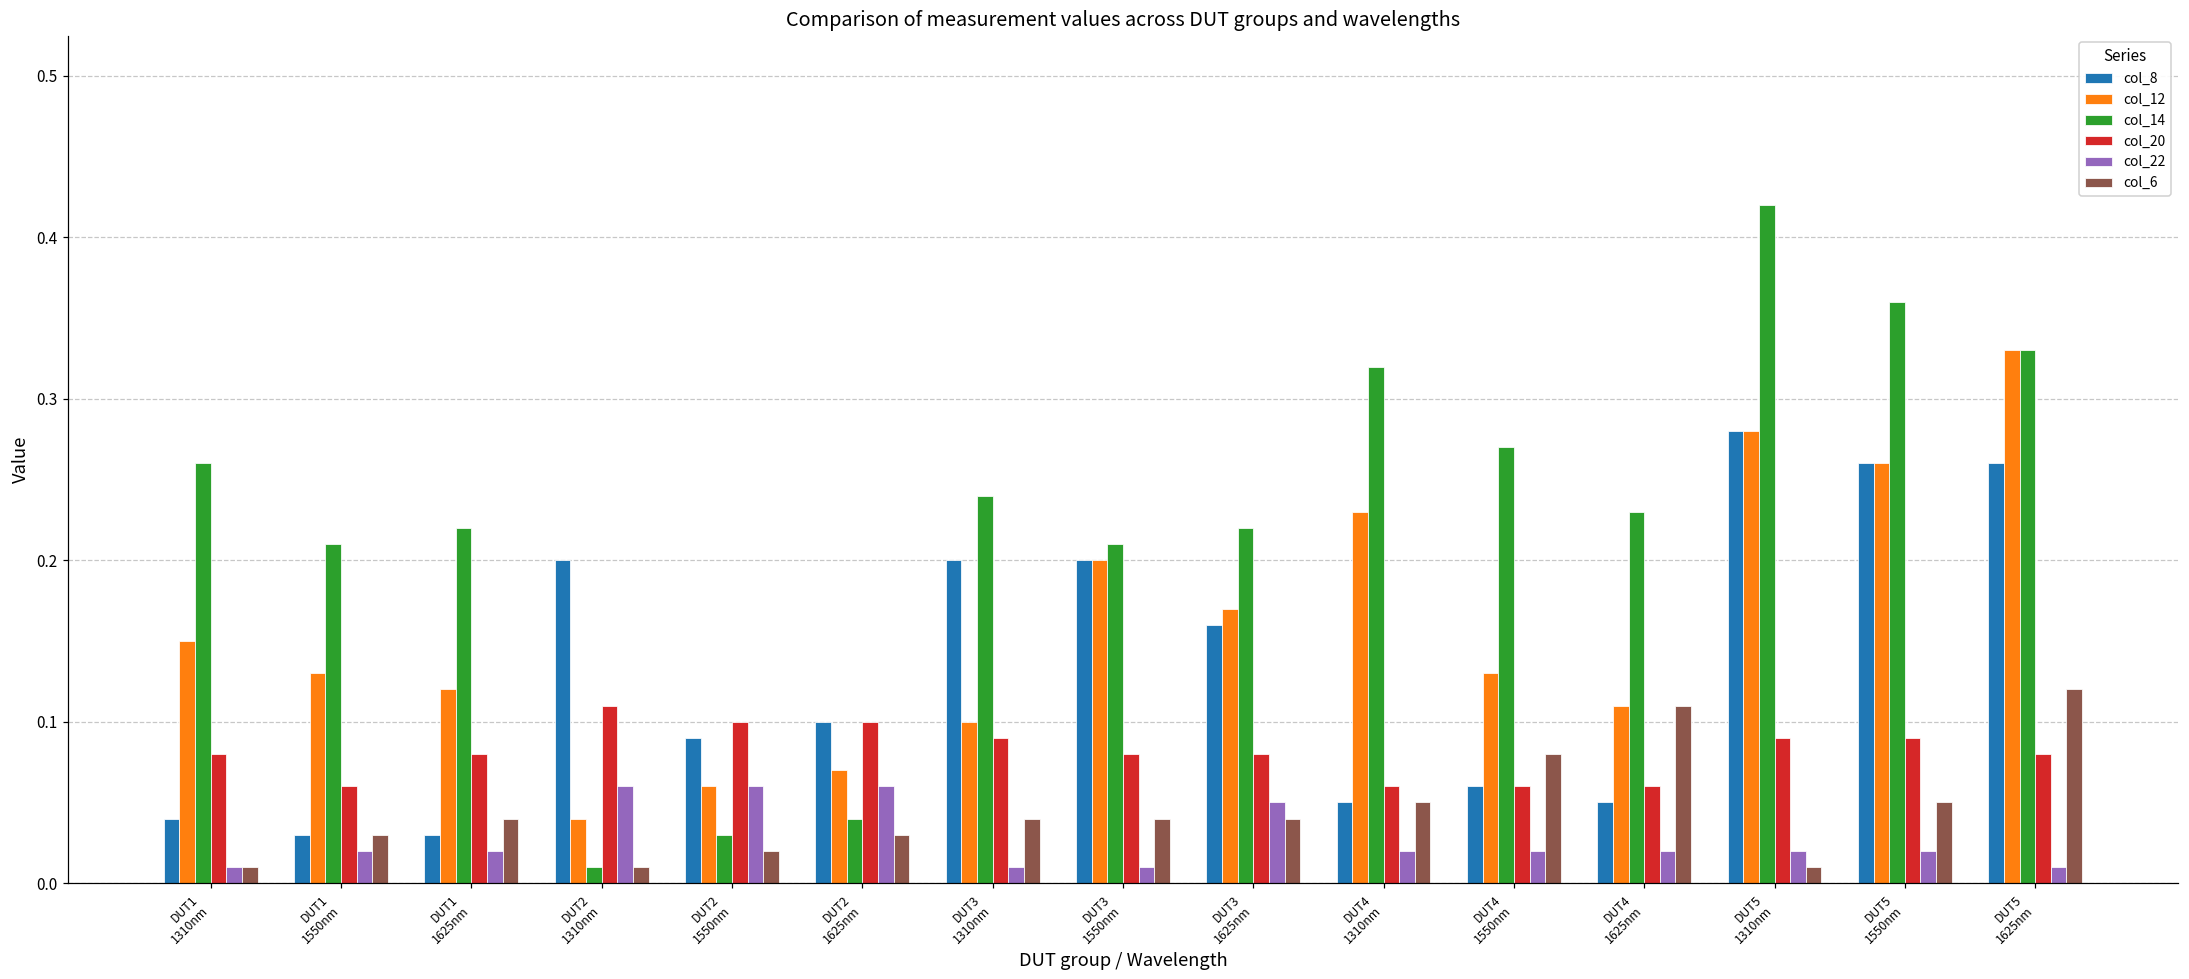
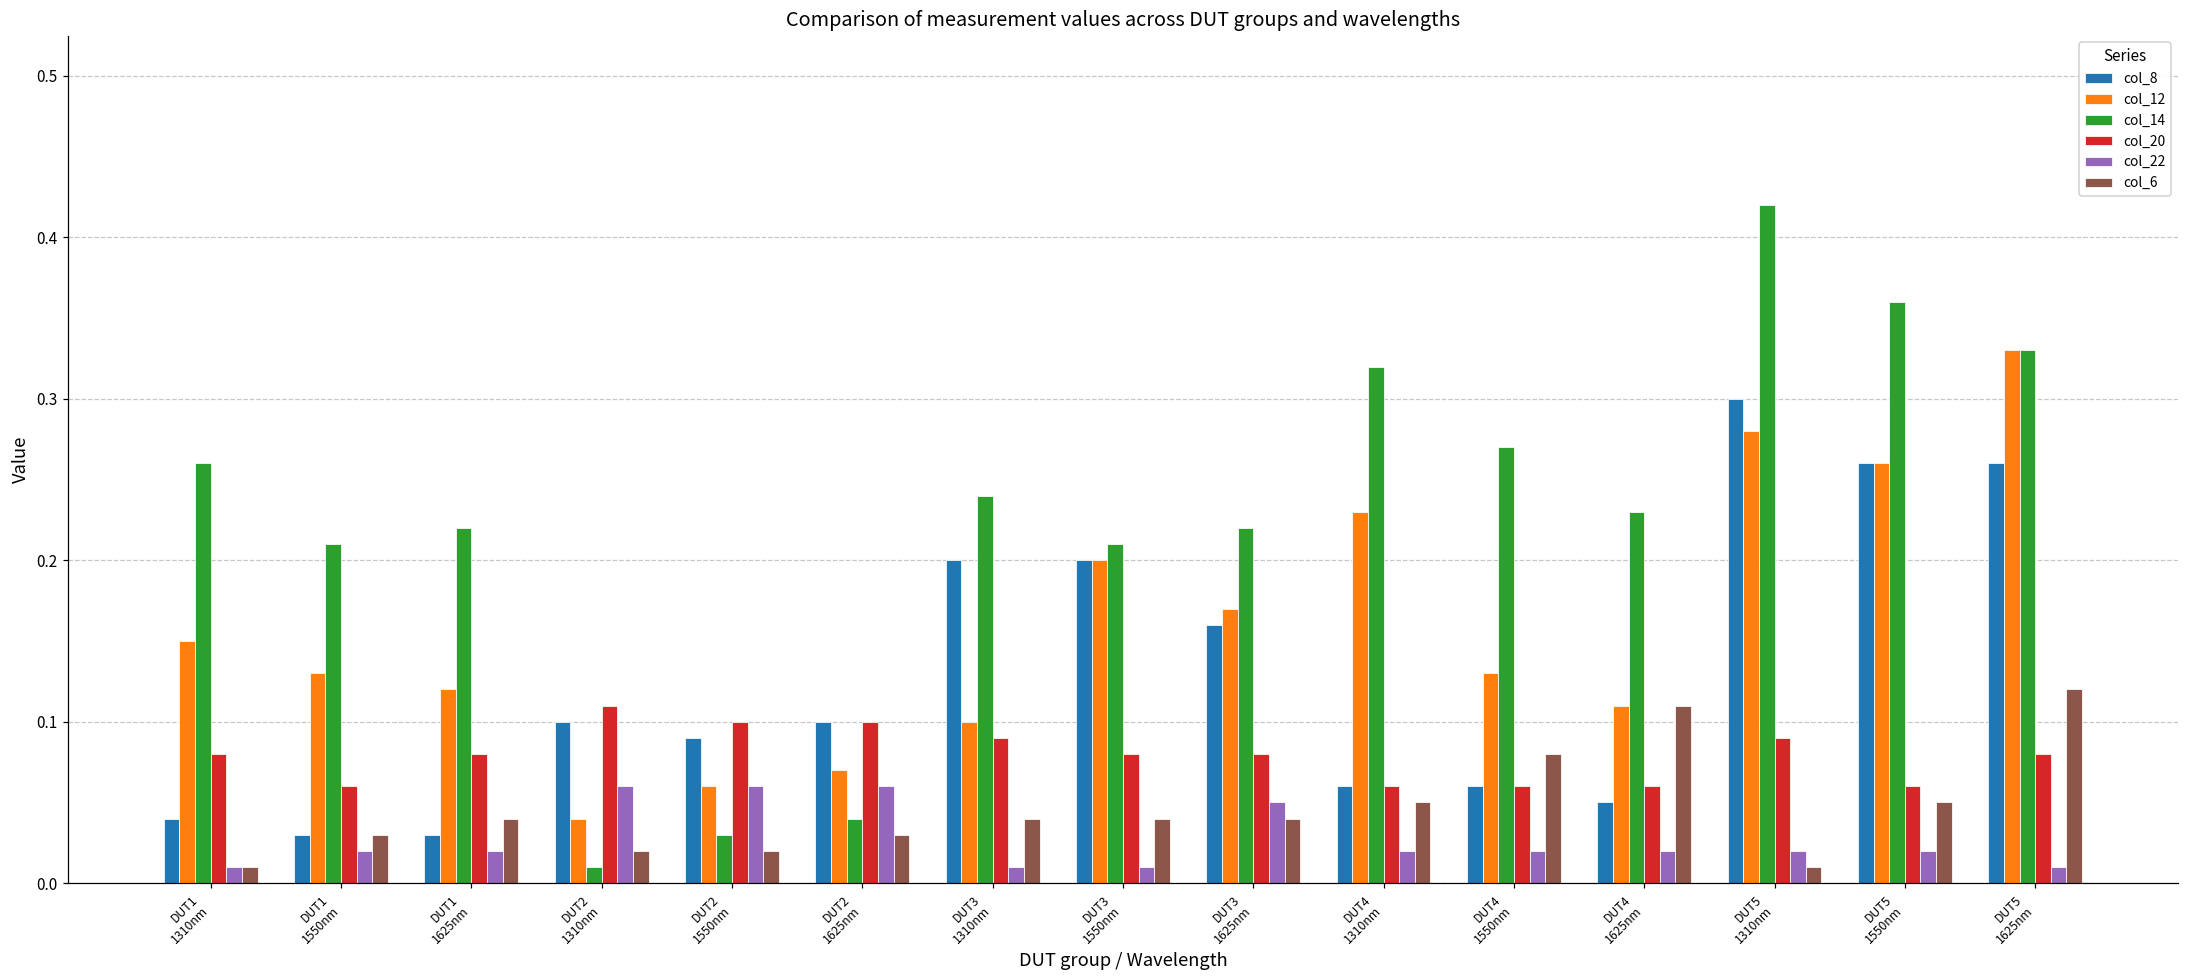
col_8, DUT2 1310nm: 0.2 -> 0.1
col_6, DUT2 1310nm: 0.01 -> 0.02
col_8, DUT4 1310nm: 0.05 -> 0.06
col_8, DUT5 1310nm: 0.28 -> 0.30
col_20, DUT5 1550nm: 0.09 -> 0.06
